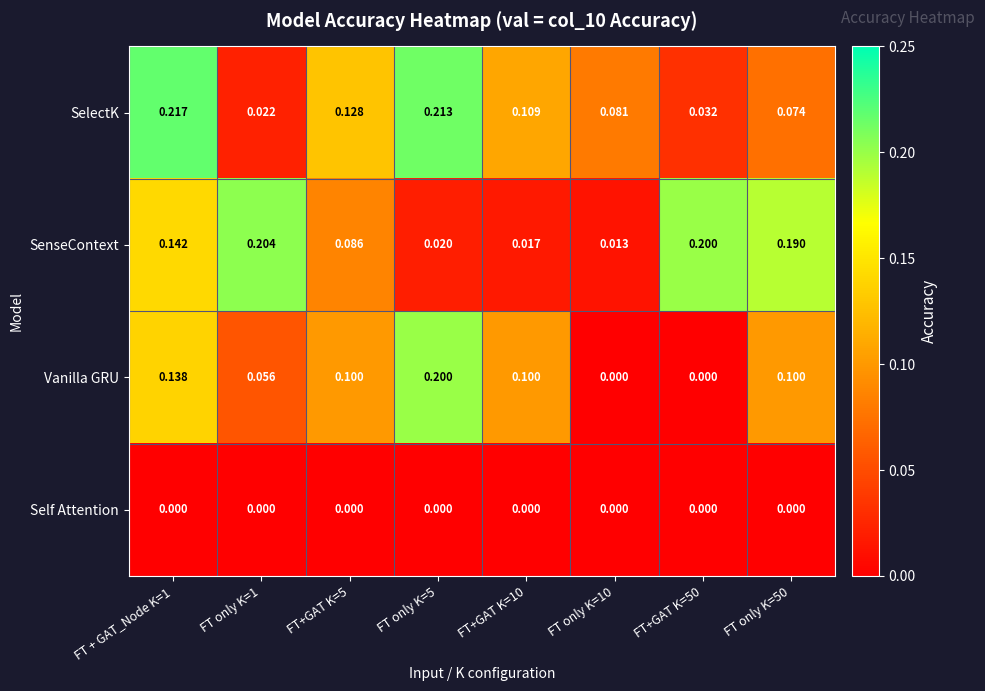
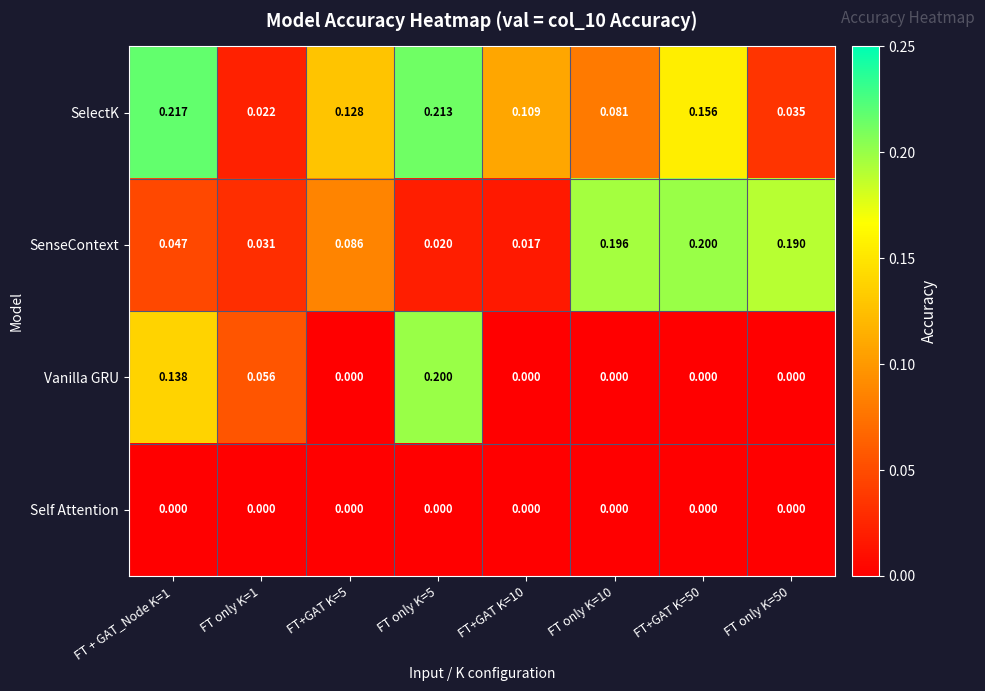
SelectK, FT+GAT K=50: 0.032 -> 0.156
SelectK, FT only K=50: 0.074 -> 0.035
SenseContext, FT + GAT_Node K=1: 0.142 -> 0.047
SenseContext, FT only K=1: 0.204 -> 0.031
SenseContext, FT only K=10: 0.013 -> 0.196
Vanilla GRU, FT+GAT K=5: 0.100 -> 0.000
Vanilla GRU, FT+GAT K=10: 0.100 -> 0.000
Vanilla GRU, FT only K=50: 0.100 -> 0.000
